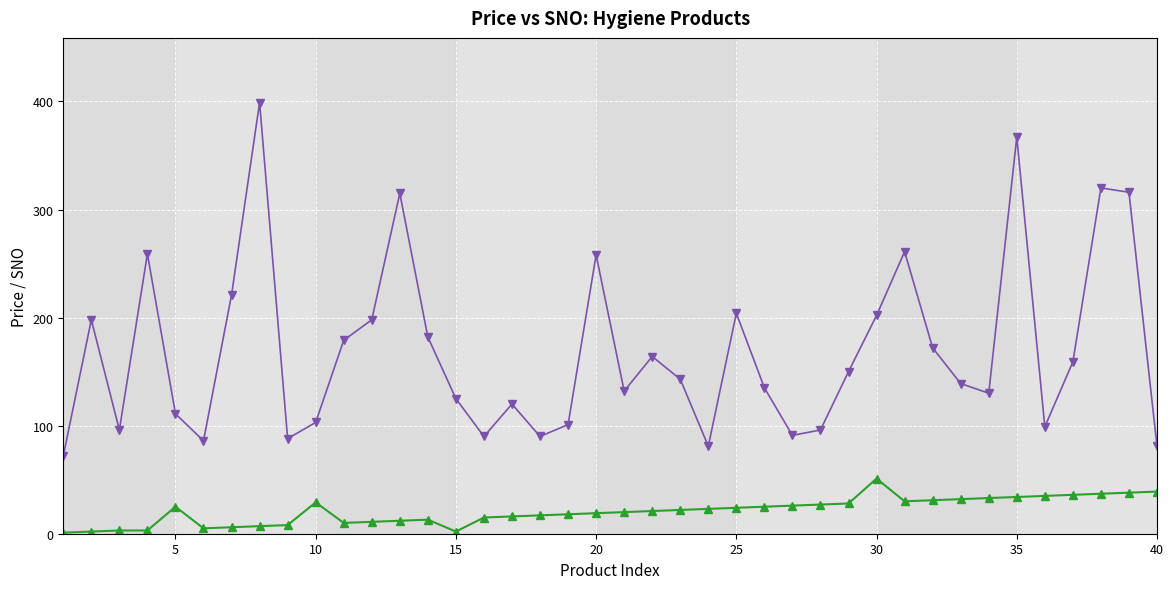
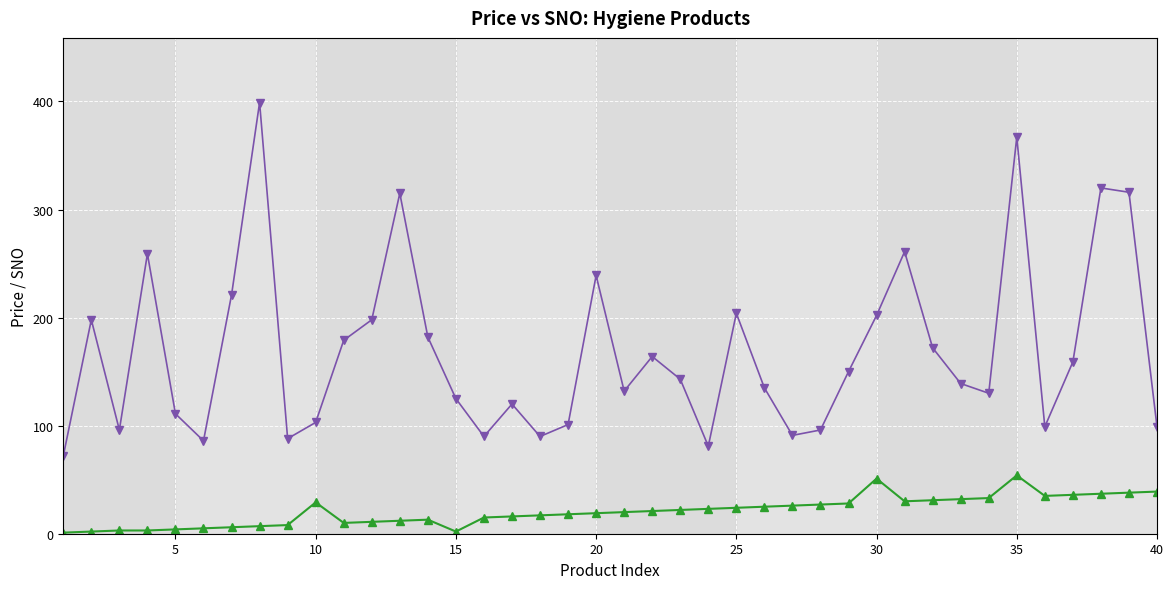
SNO, 5: 25 -> 4
Price, 20: 258 -> 239
SNO, 35: 34 -> 54
Price, 40: 81 -> 99
